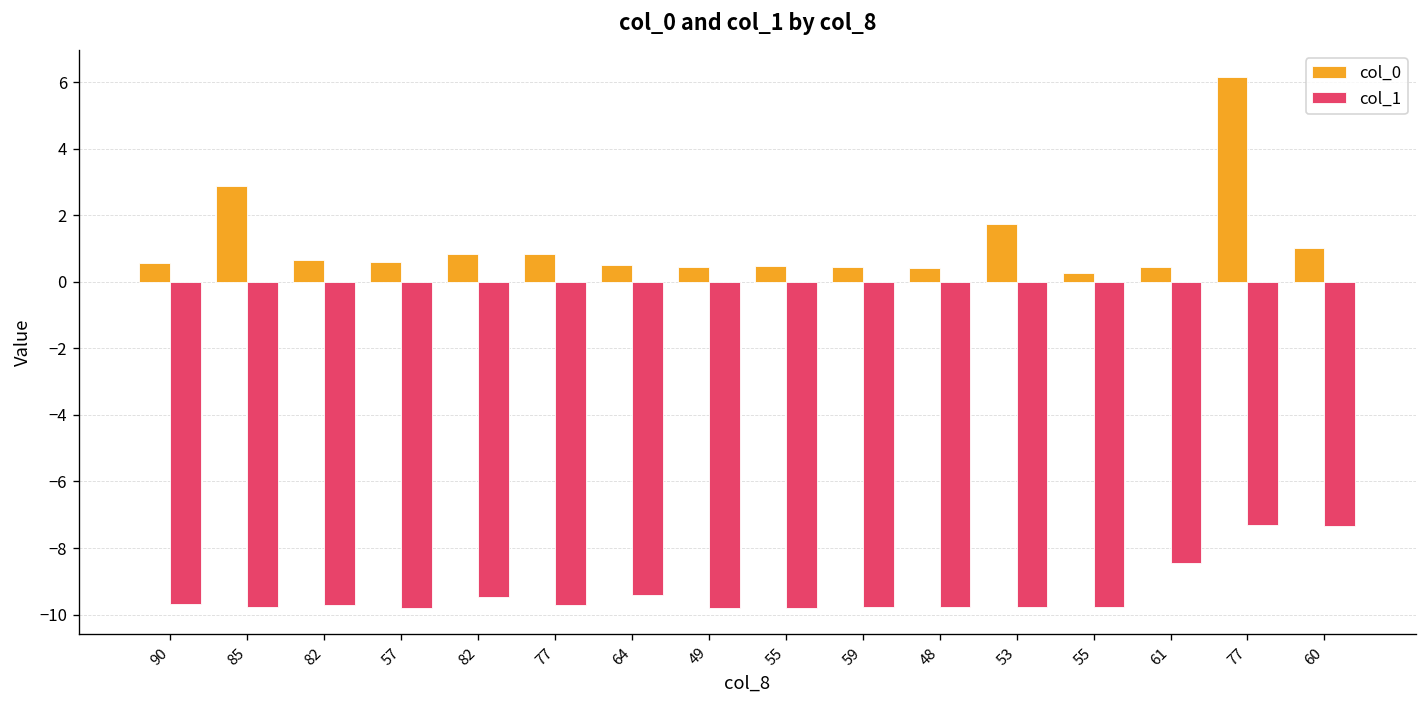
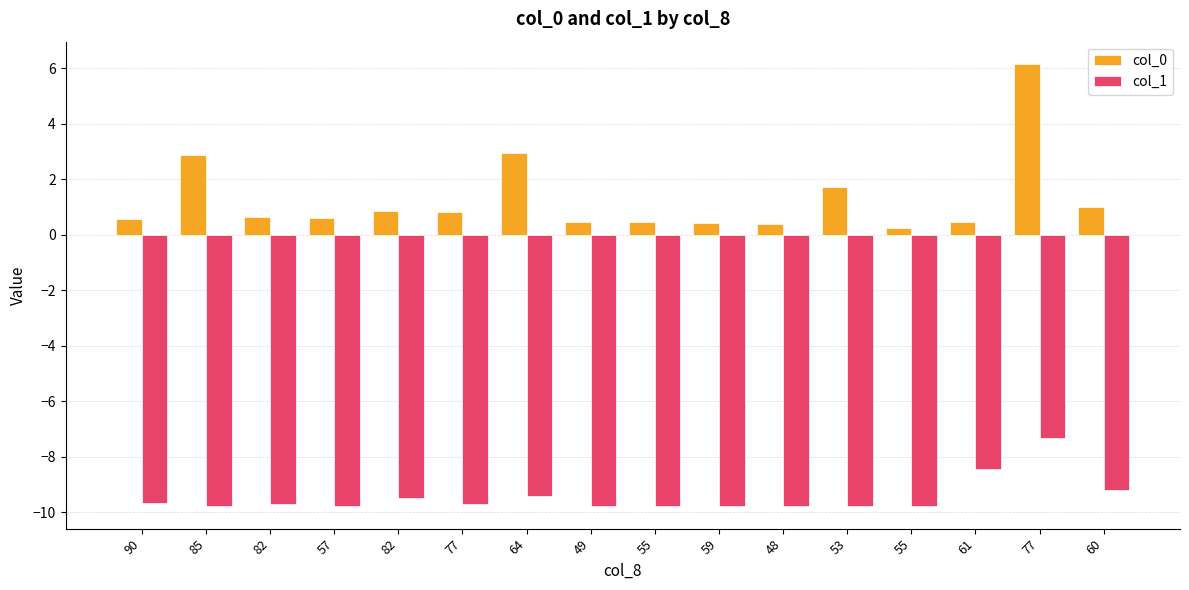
col_0, 64: 0.5 -> 3.0
col_1, 60: -7.3 -> -9.2
